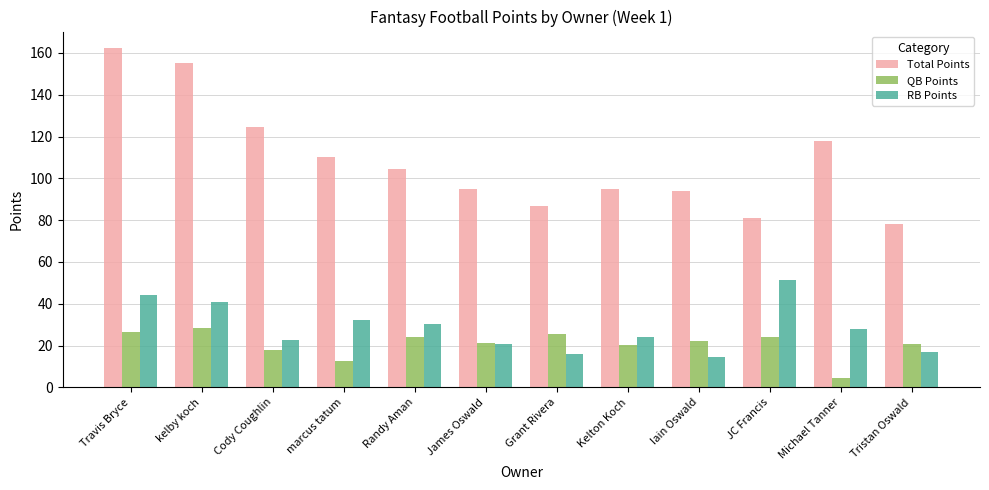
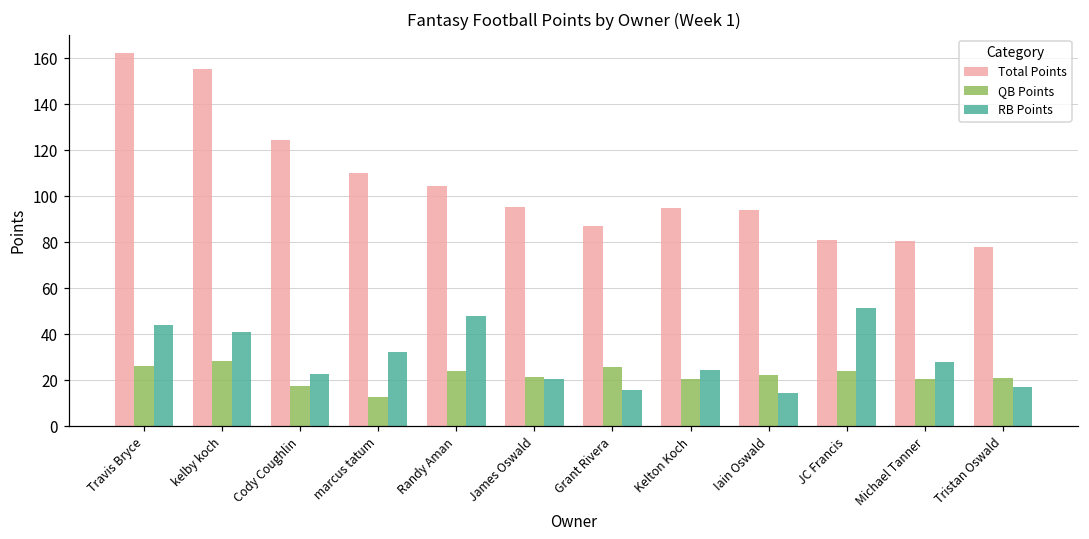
RB Points, Randy Aman: 31 -> 48
Total Points, Michael Tanner: 118 -> 81
QB Points, Michael Tanner: 5 -> 20
